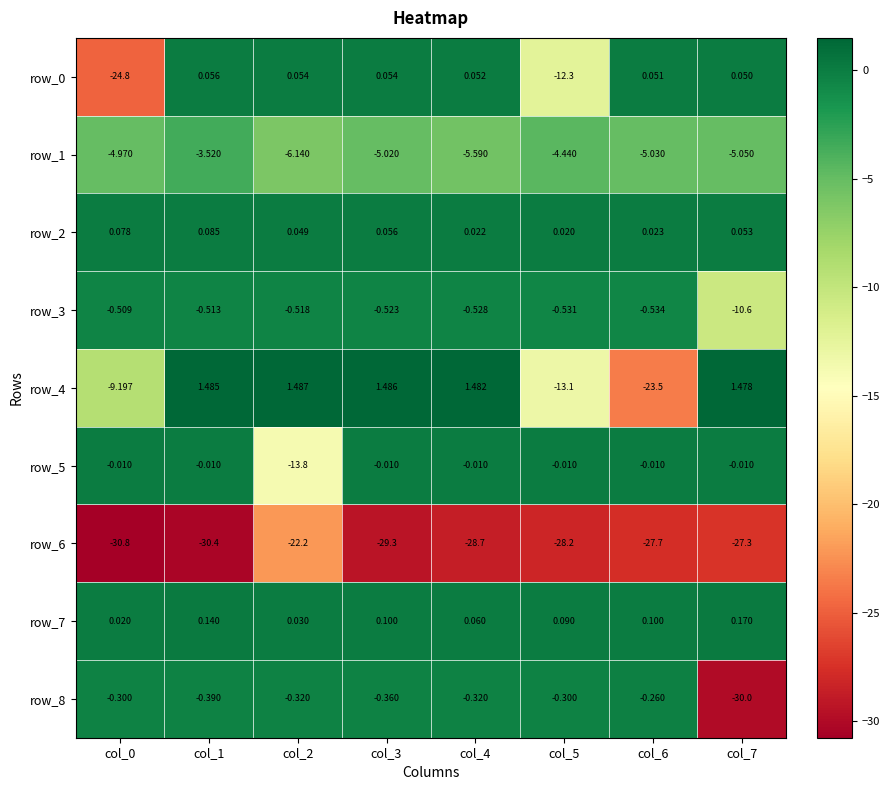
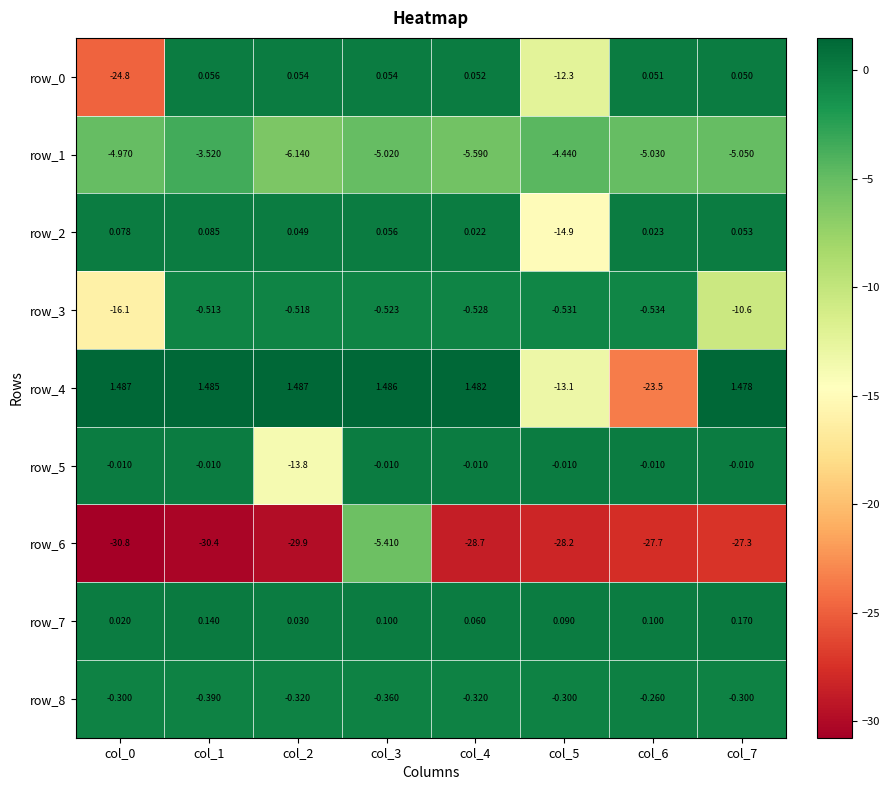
row_2, col_5: 0.020 -> -14.9
row_3, col_0: -0.509 -> -16.1
row_4, col_0: -9.197 -> 1.487
row_6, col_2: -22.2 -> -29.9
row_6, col_3: -29.3 -> -5.410
row_8, col_7: -30.0 -> -0.300
